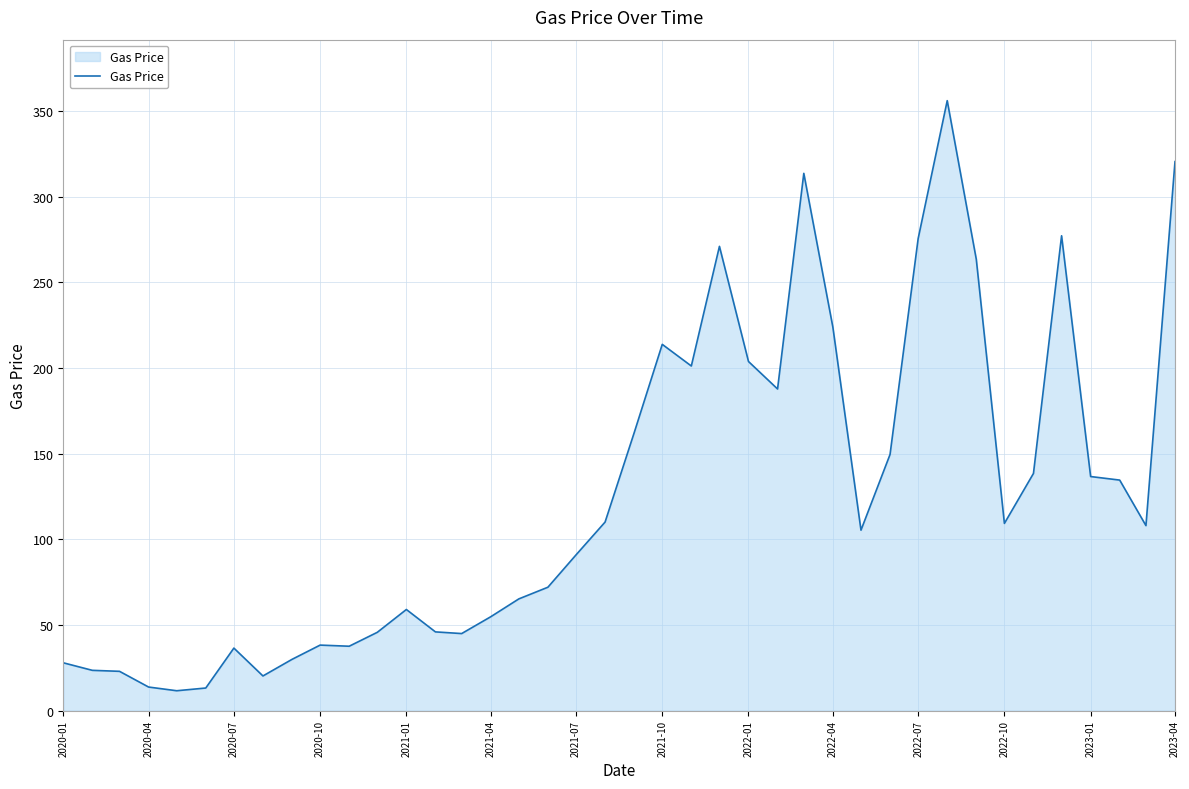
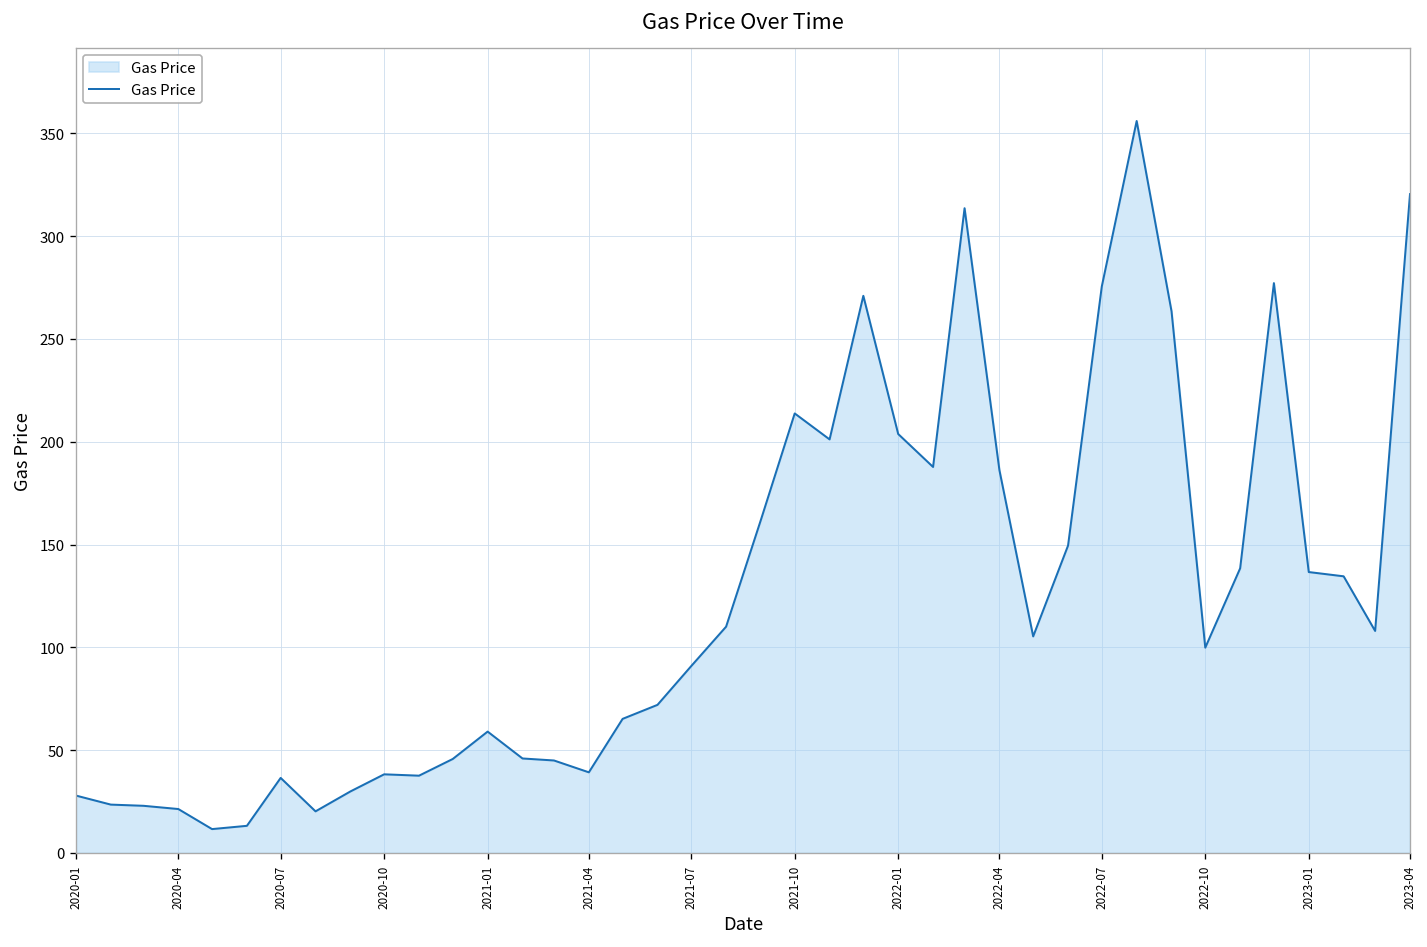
2020-04: 14 -> 21
2021-04: 55 -> 39
2022-04: 224 -> 186
2022-10: 109 -> 100
